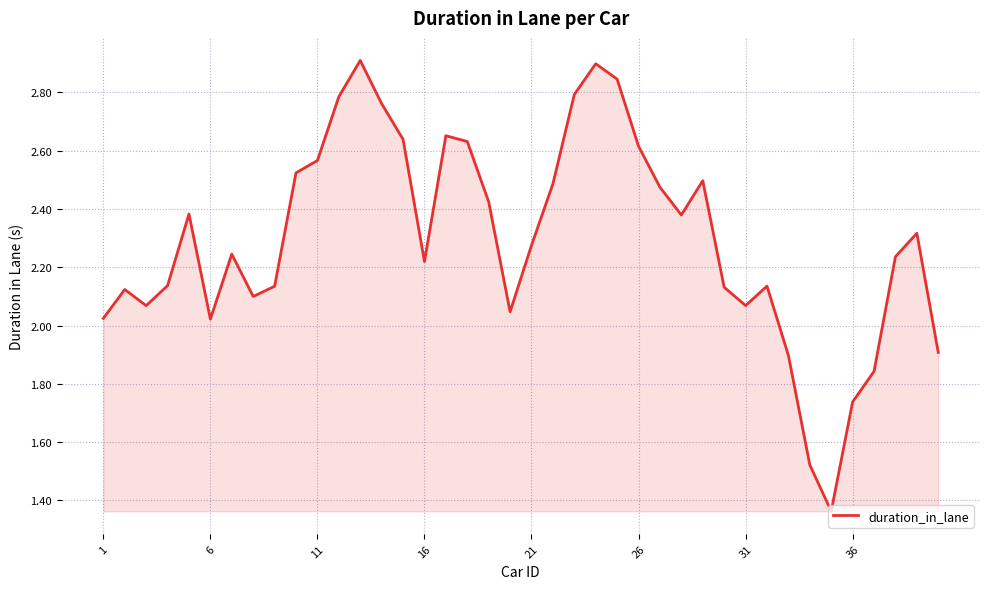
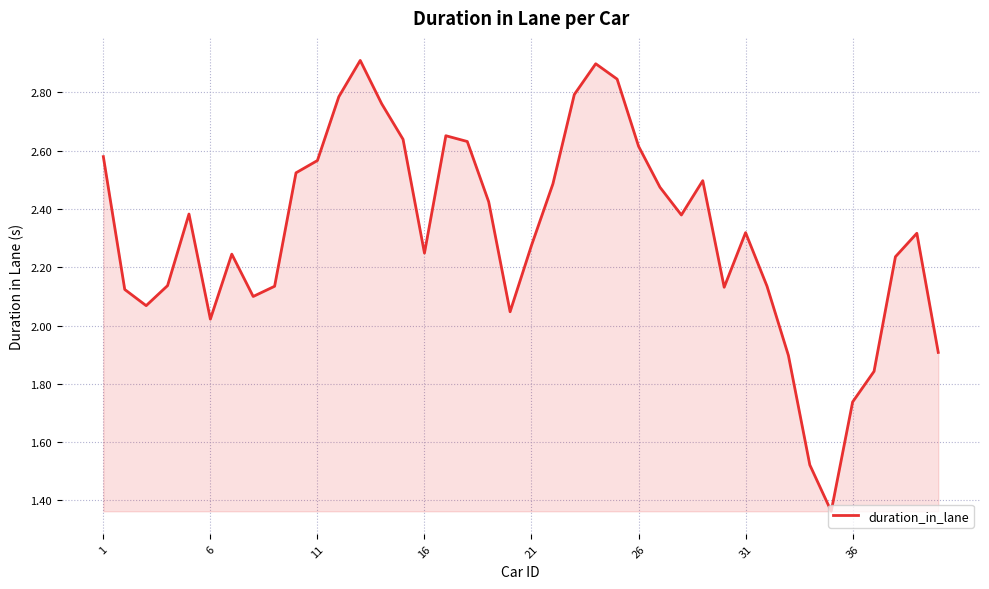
1: 2.02 -> 2.58
16: 2.22 -> 2.25
31: 2.07 -> 2.32
